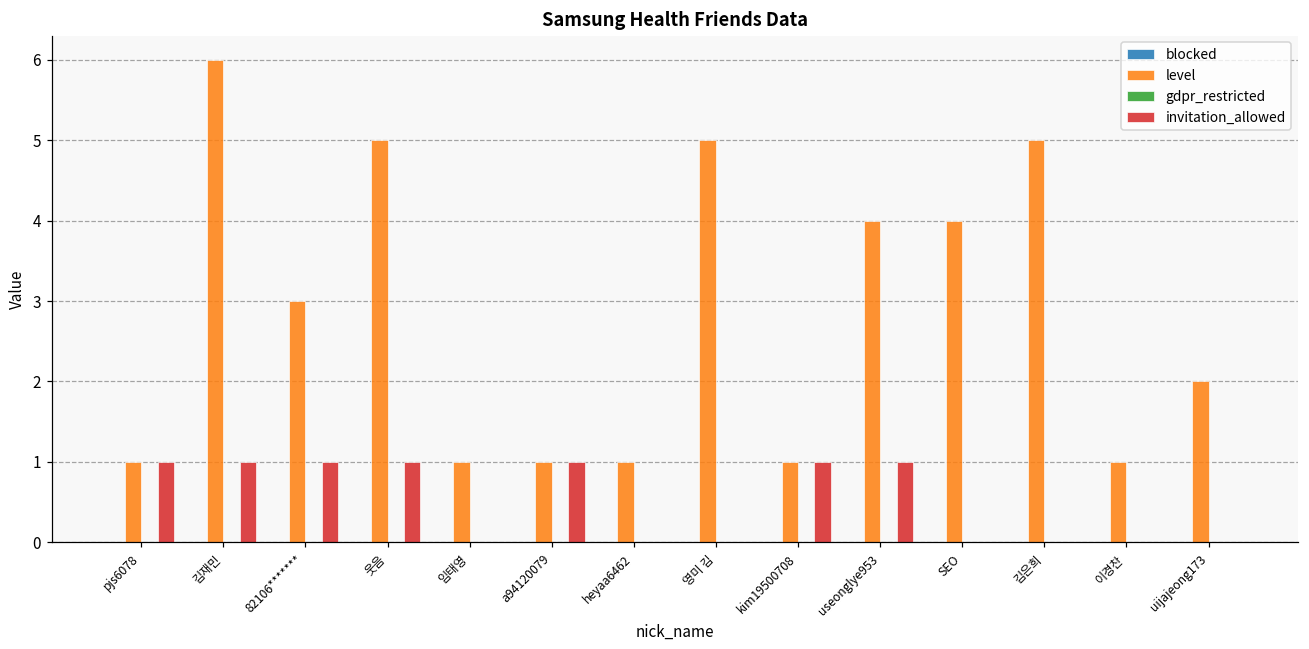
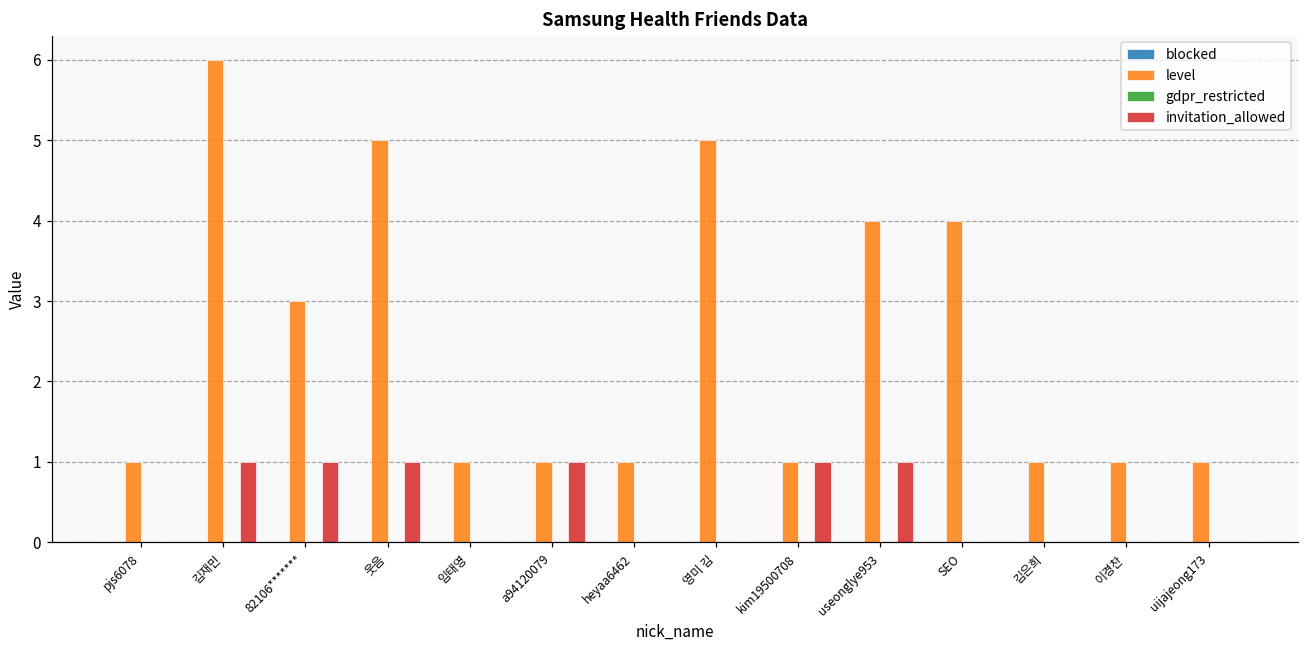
invitation_allowed, pjs6078: 1 -> 0
level, 김은희: 5 -> 1
level, uijajeong173: 2 -> 1
